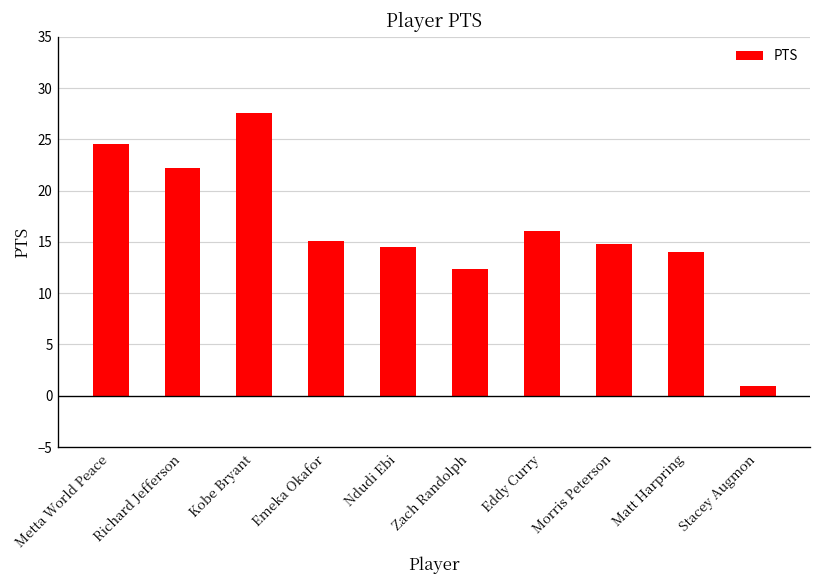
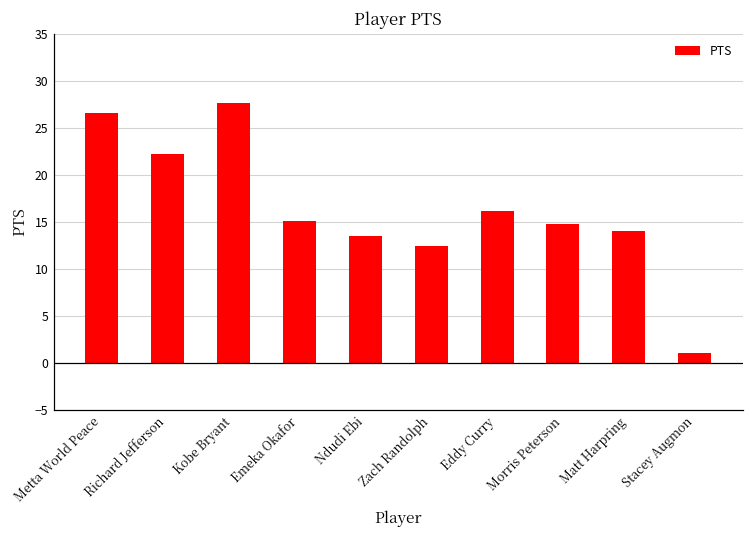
Metta World Peace: 25 -> 27
Ndudi Ebi: 15 -> 14
